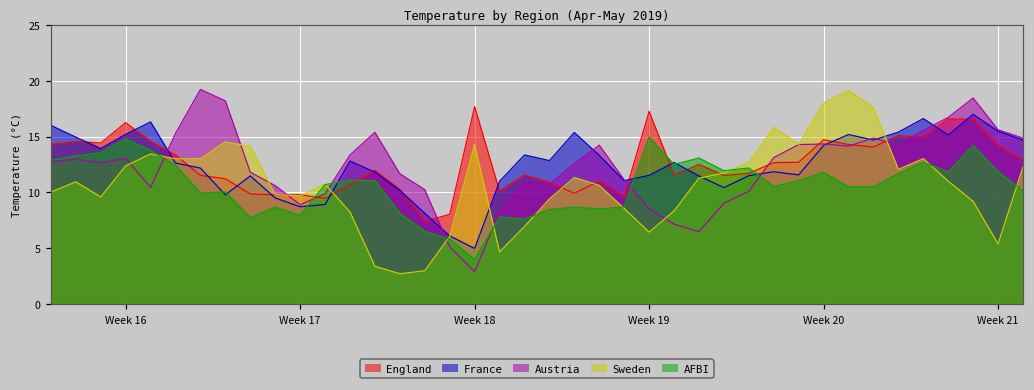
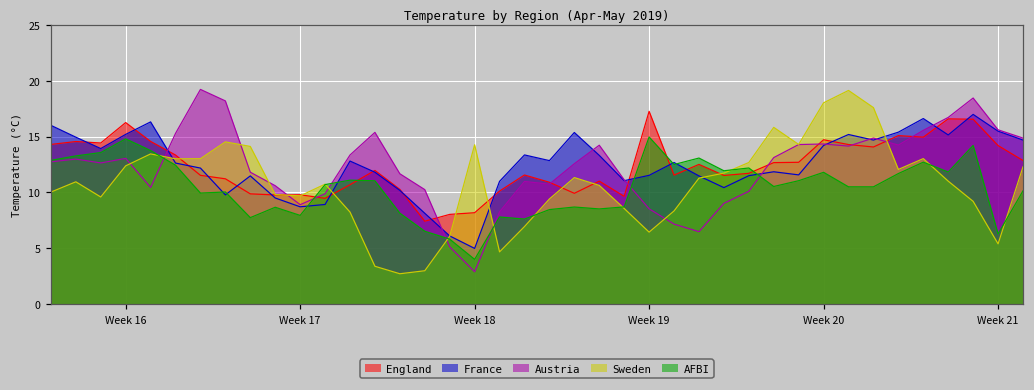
England, Week 18: 17.7 -> 8.2
AFBI, Week 21: 11.9 -> 6.3
